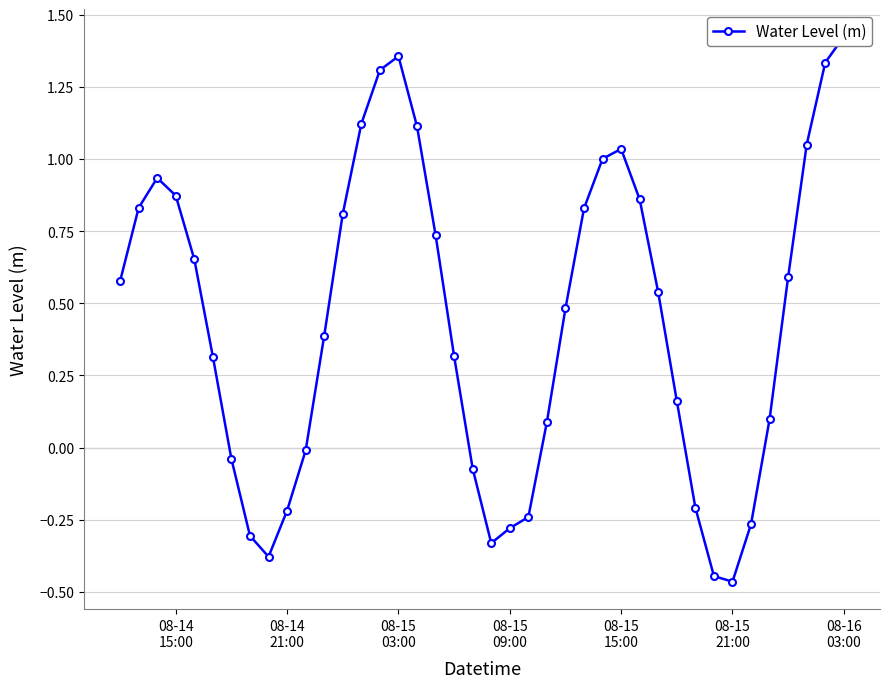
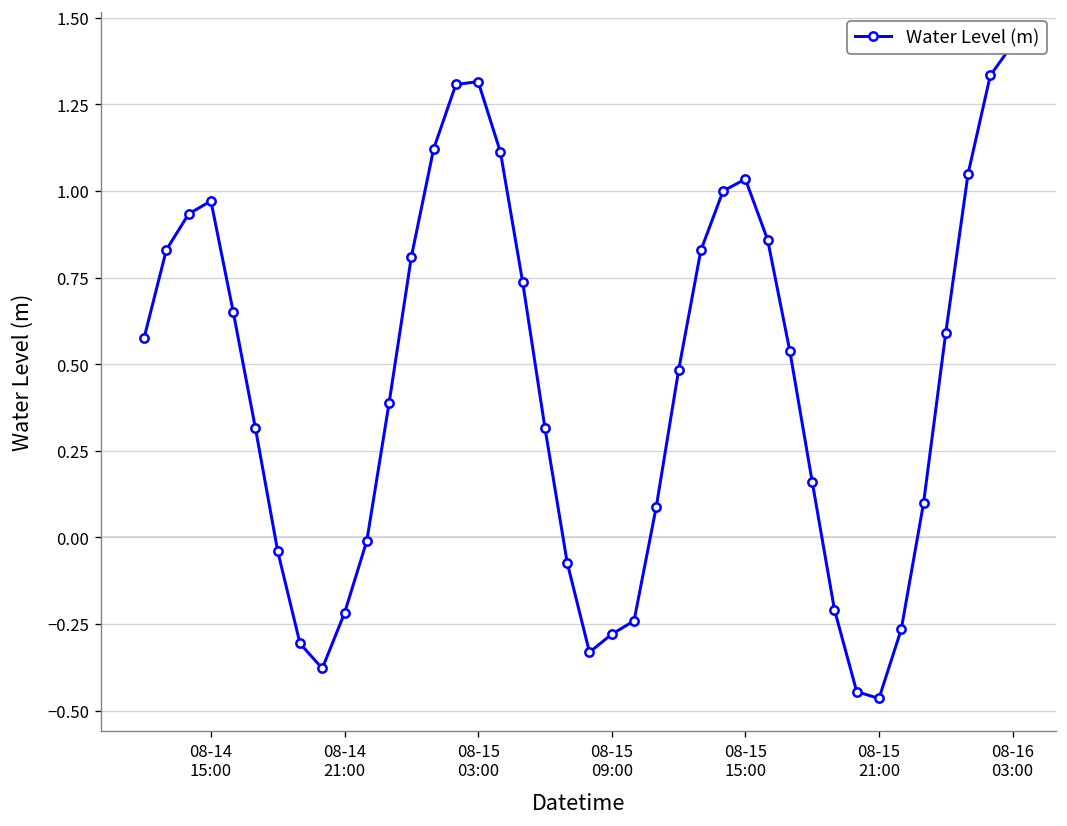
08-14 15:00: 0.87 -> 0.97
08-15 03:00: 1.36 -> 1.32
